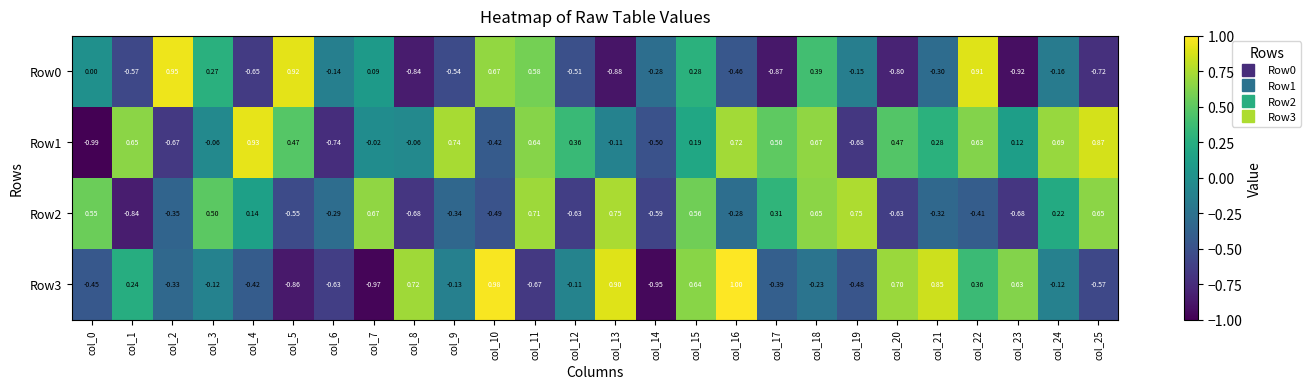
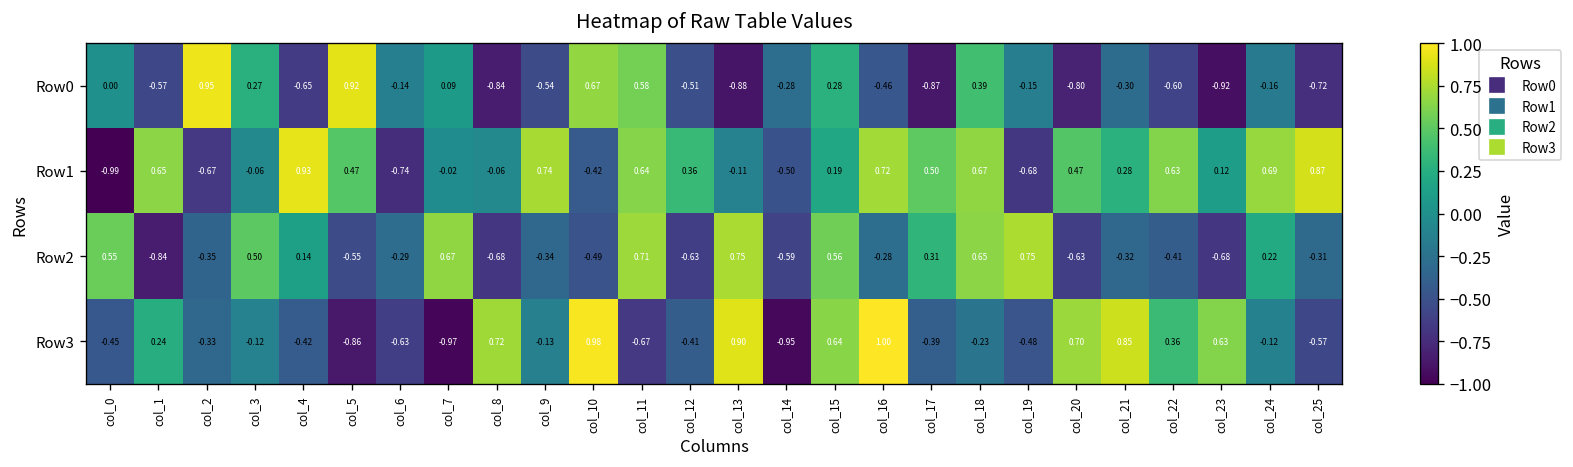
Row0, col_22: 0.91 -> -0.60
Row2, col_25: 0.65 -> -0.31
Row3, col_12: -0.11 -> -0.41
